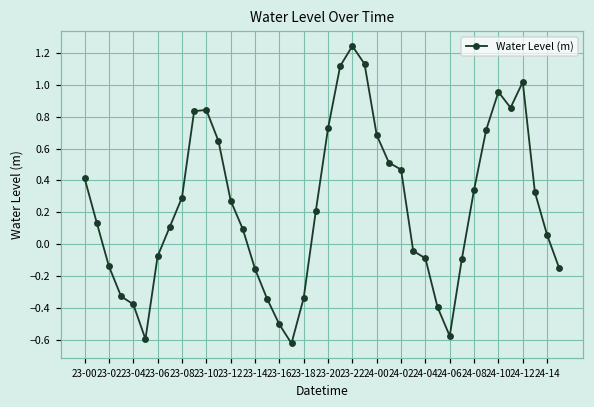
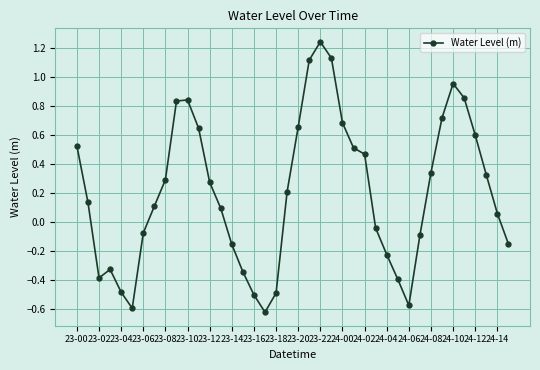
23-00: 0.41 -> 0.52
23-02: -0.14 -> -0.39
23-04: -0.38 -> -0.49
23-18: -0.34 -> -0.49
23-20: 0.73 -> 0.66
24-04: -0.09 -> -0.23
24-12: 1.02 -> 0.60
